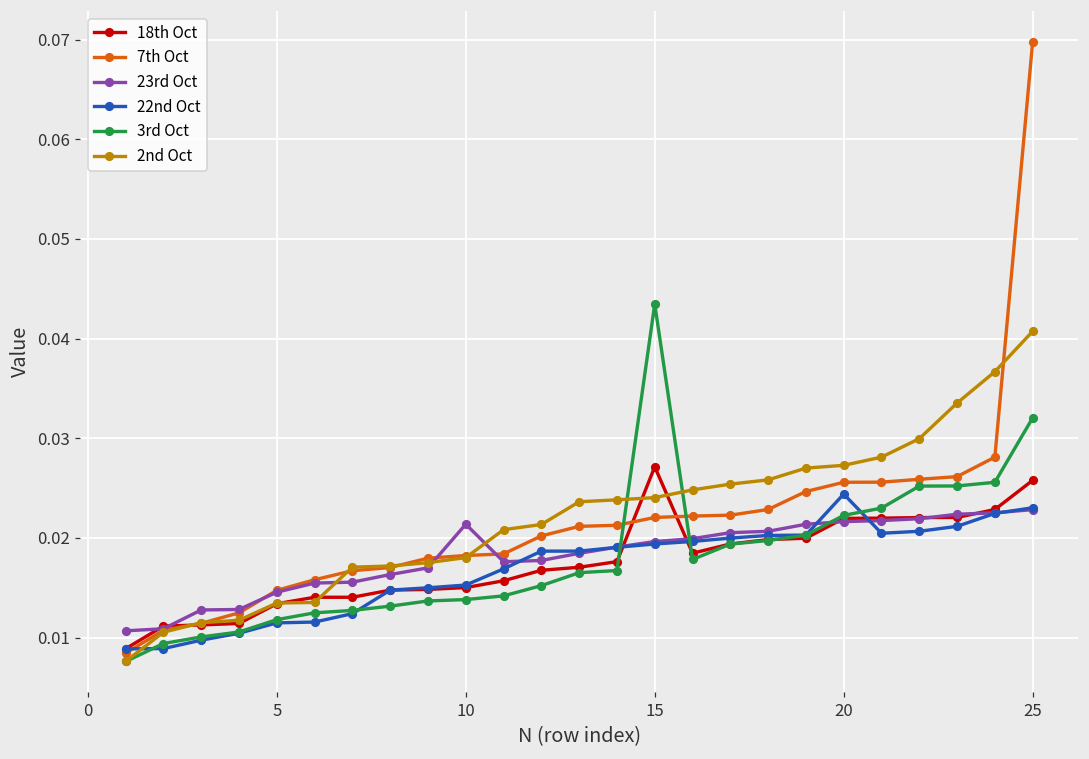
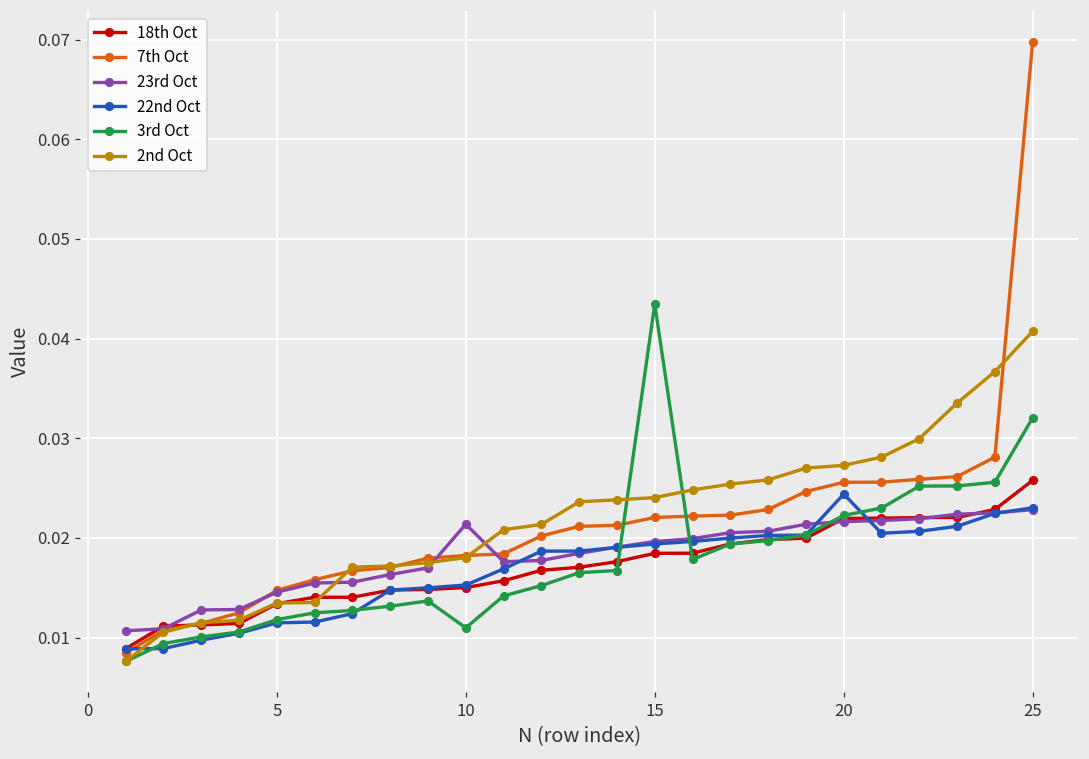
3rd Oct, 10: 0.014 -> 0.011
18th Oct, 15: 0.027 -> 0.018
